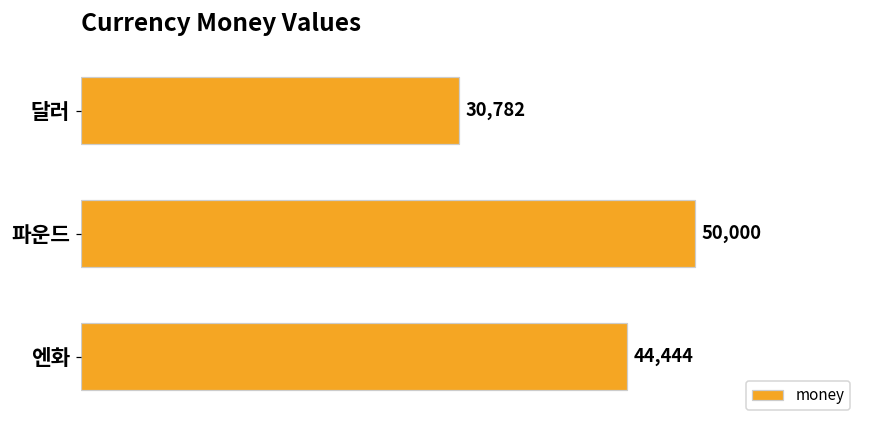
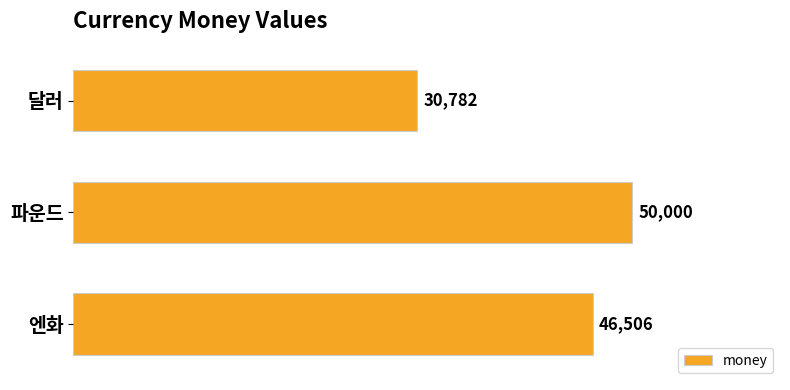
엔화: 44,444 -> 46,506
